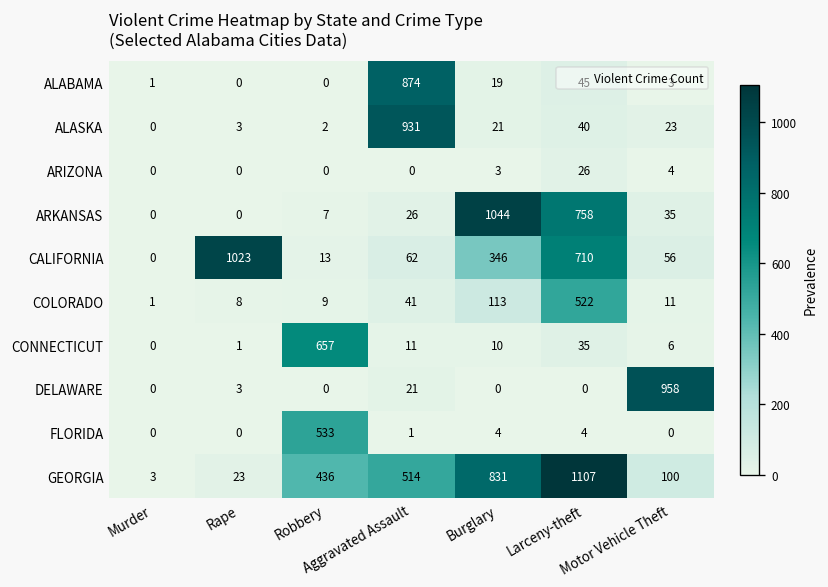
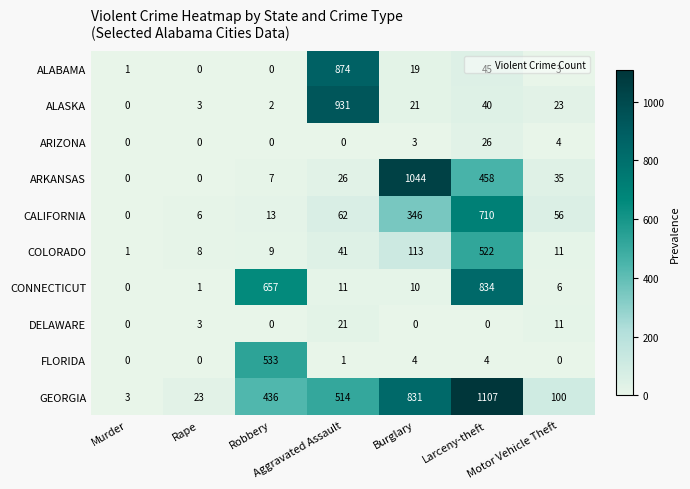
ARKANSAS, Larceny-theft: 758 -> 458
CALIFORNIA, Rape: 1023 -> 6
CONNECTICUT, Larceny-theft: 35 -> 834
DELAWARE, Motor Vehicle Theft: 958 -> 11
